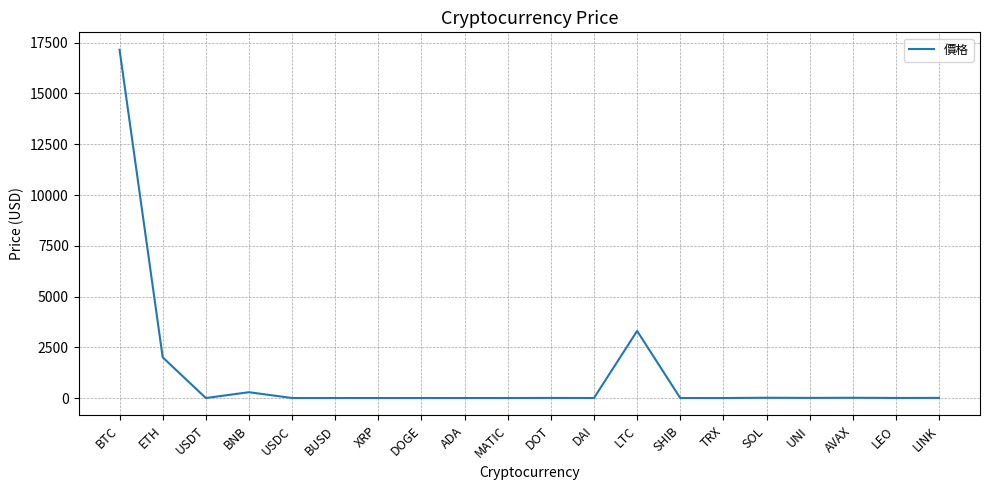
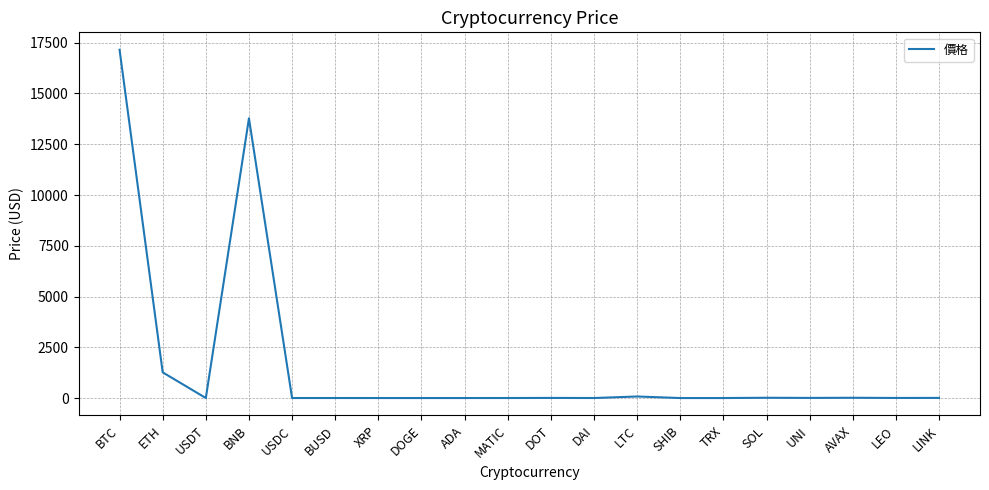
ETH: 2000 -> 1300
BNB: 300 -> 13800
LTC: 3300 -> 100
